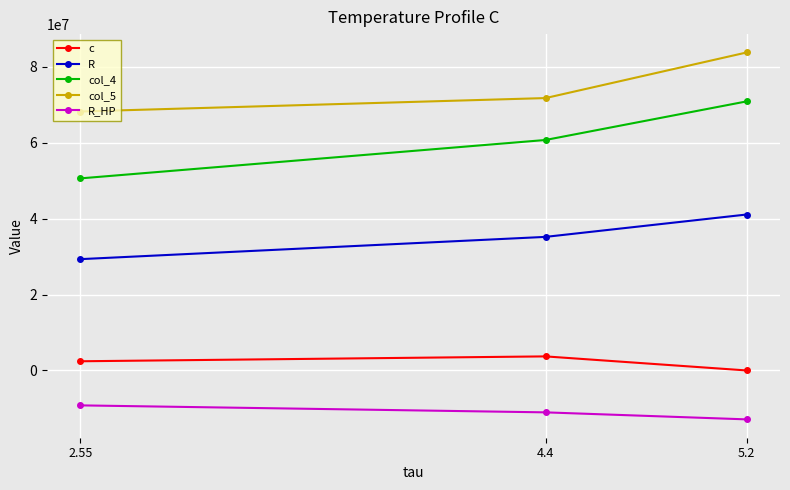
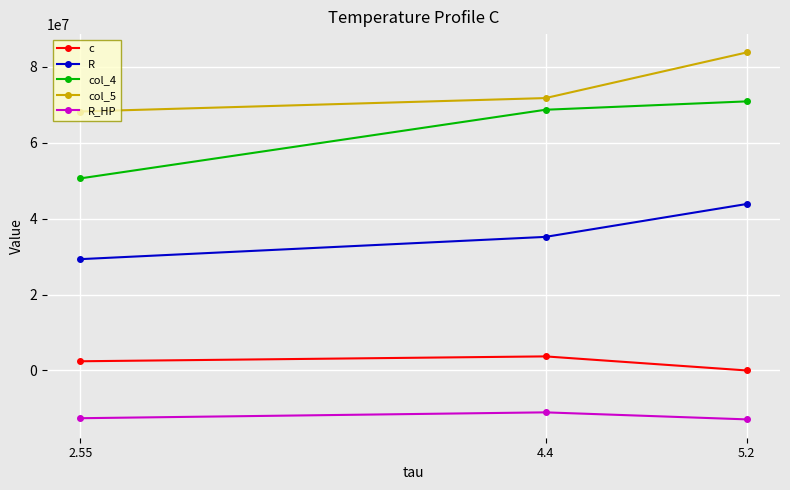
R_HP, 2.55: -9000000 -> -13000000
col_4, 4.4: 61000000 -> 69000000
R, 5.2: 41000000 -> 44000000
